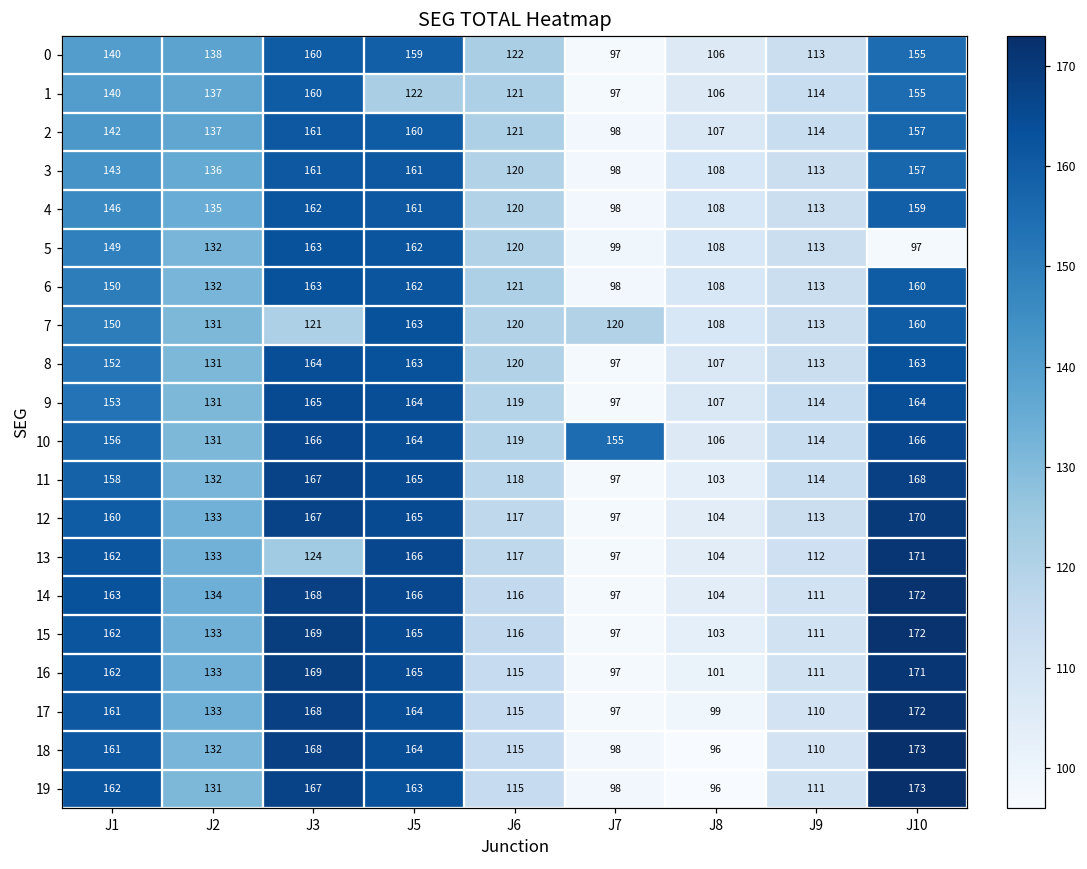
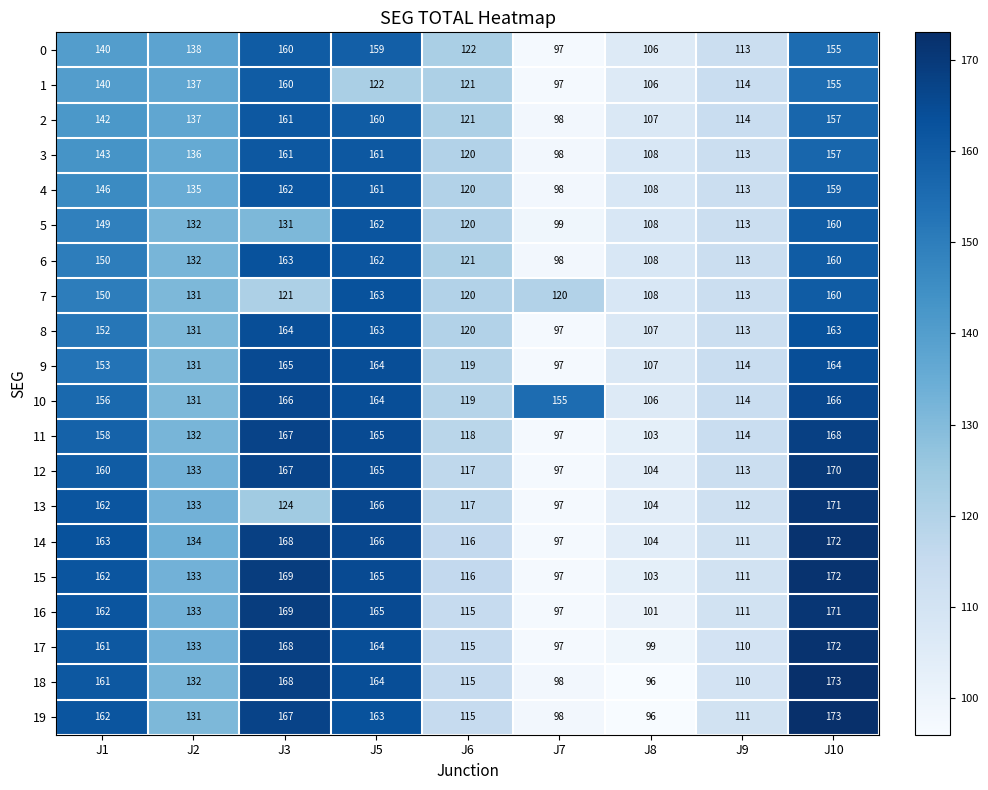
5, J3: 163 -> 131
5, J10: 97 -> 160
